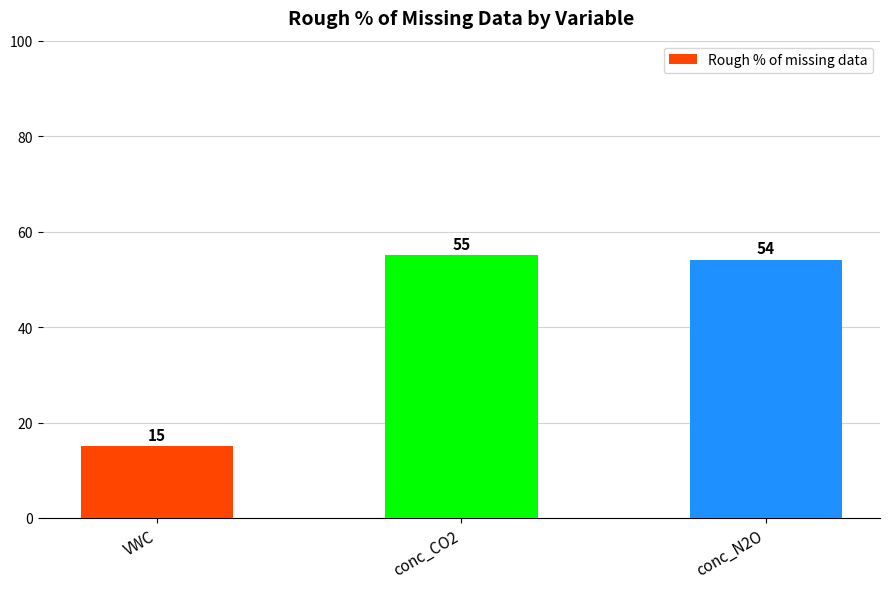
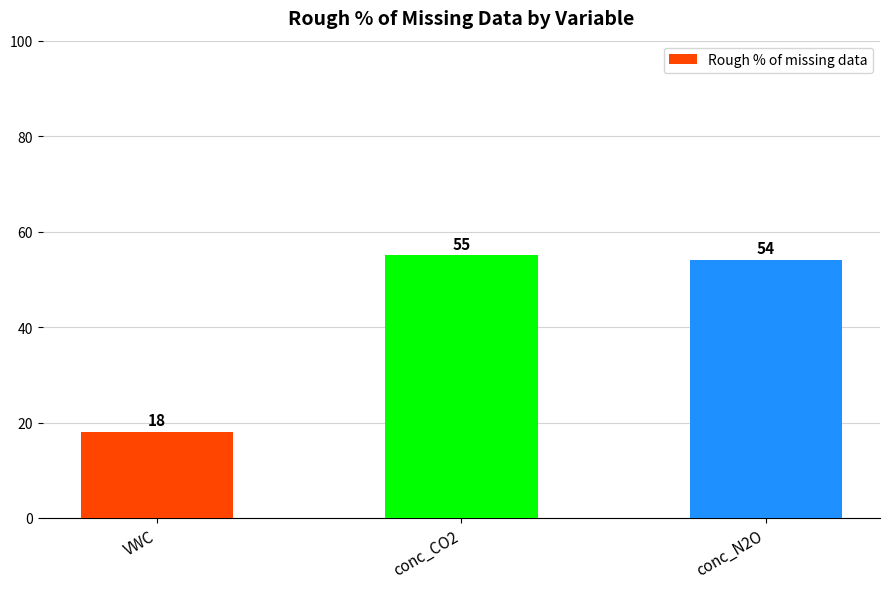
VWC: 15 -> 18
